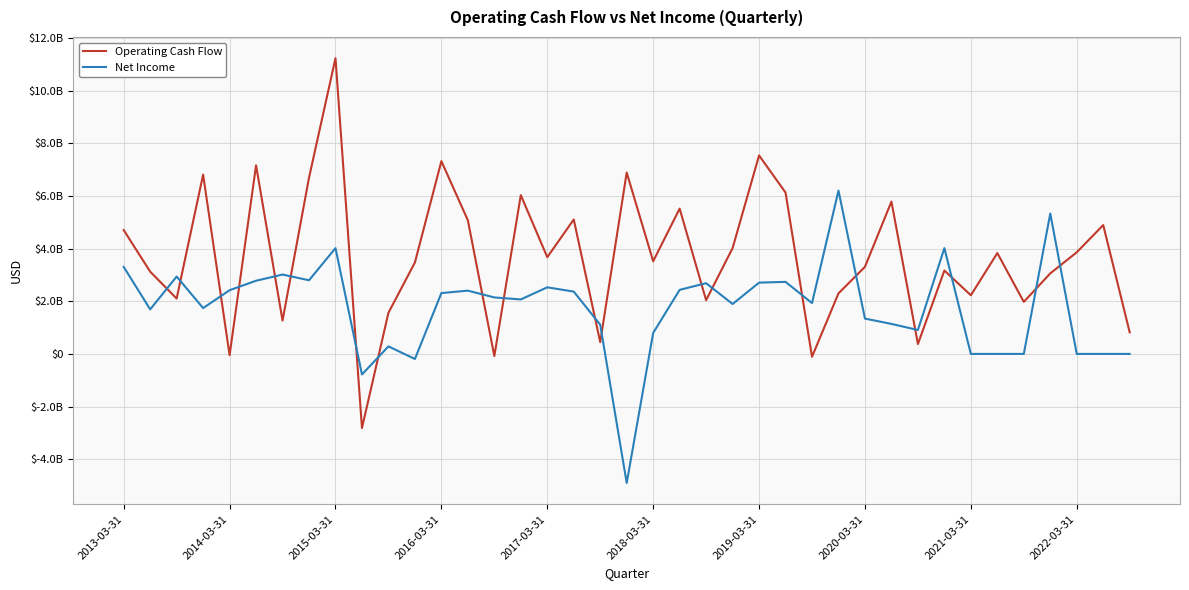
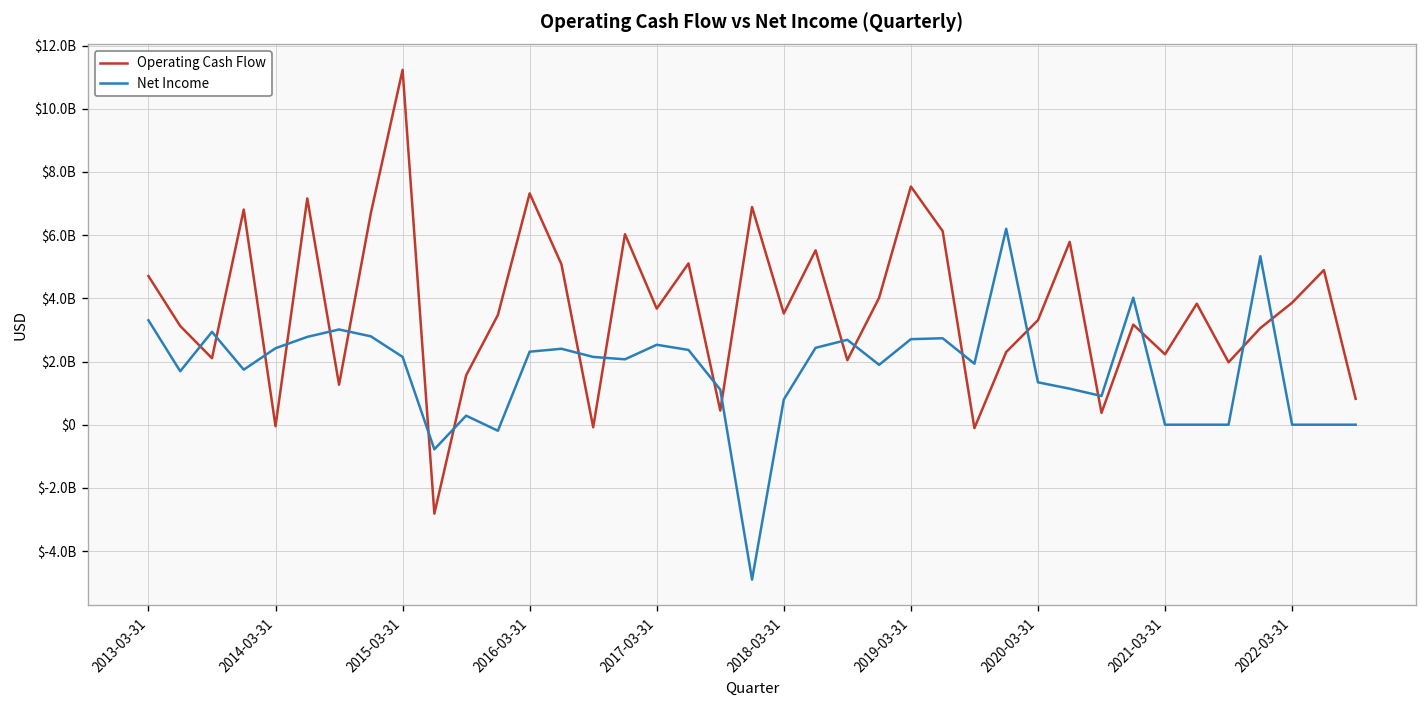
Net Income, 2015-03-31: $4000000000 -> $2100000000
